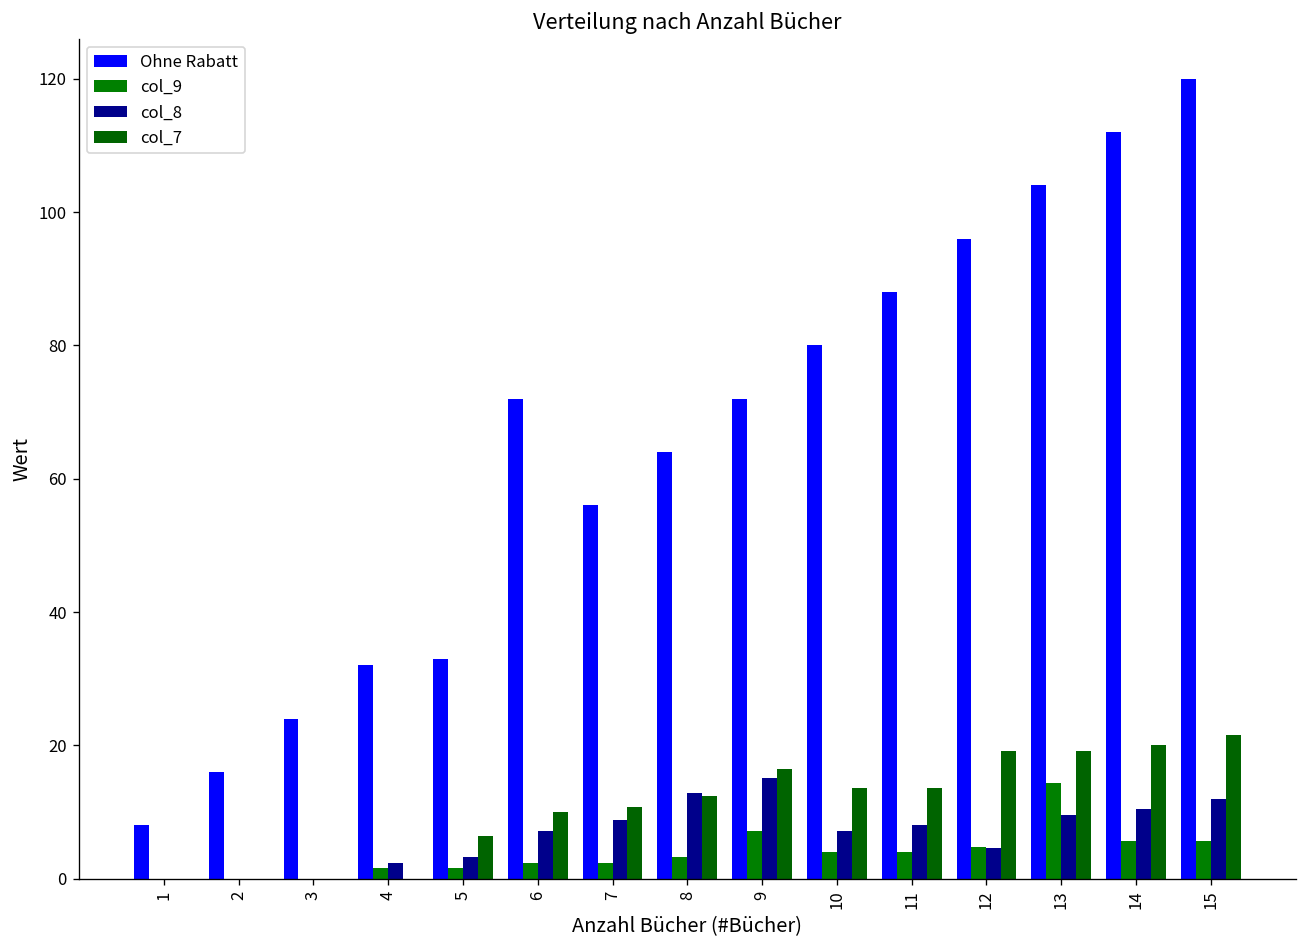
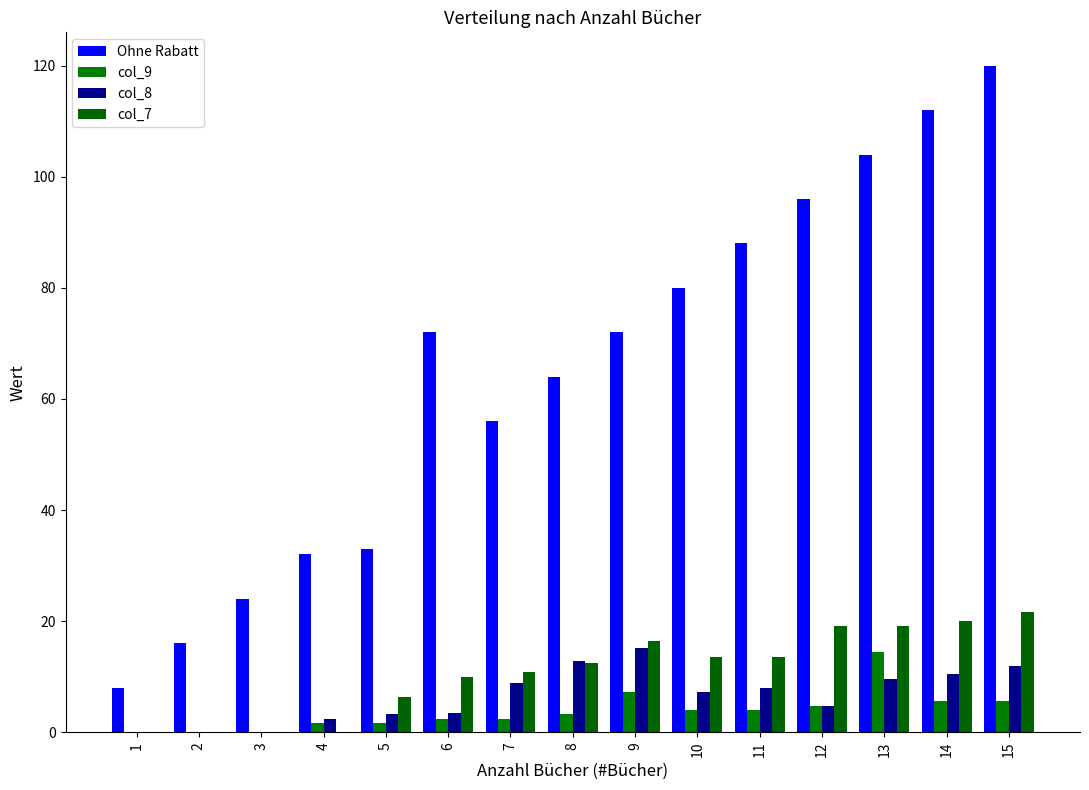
col_8, 6: 7 -> 3
